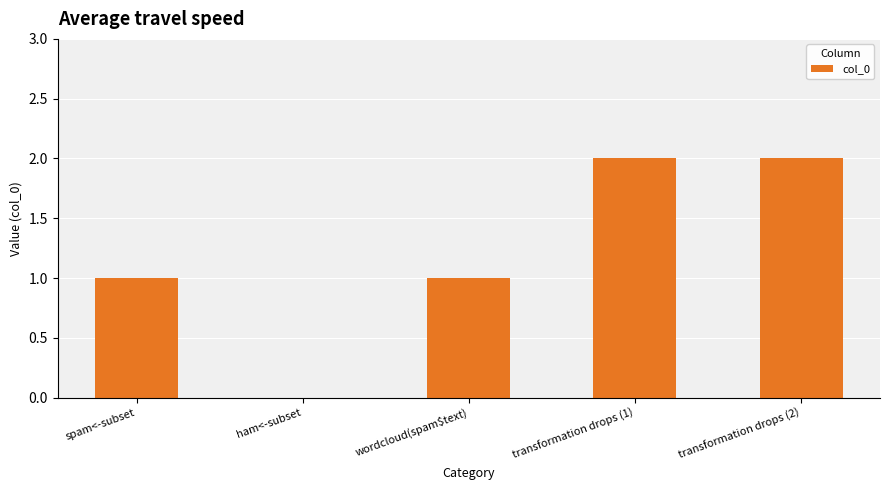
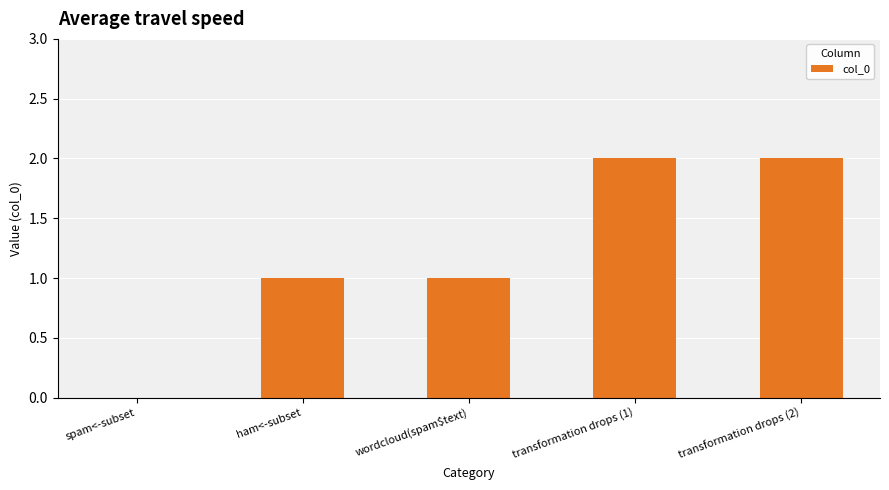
spam<-subset: 1 -> 0
ham<-subset: 0 -> 1
